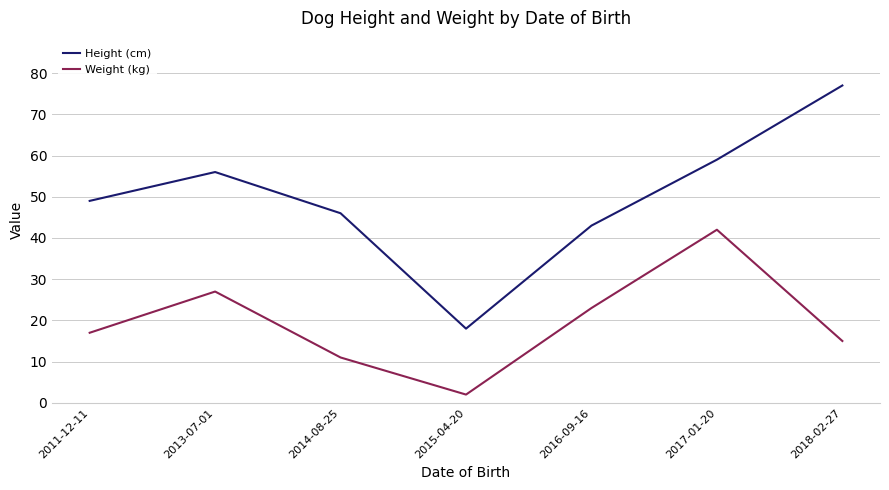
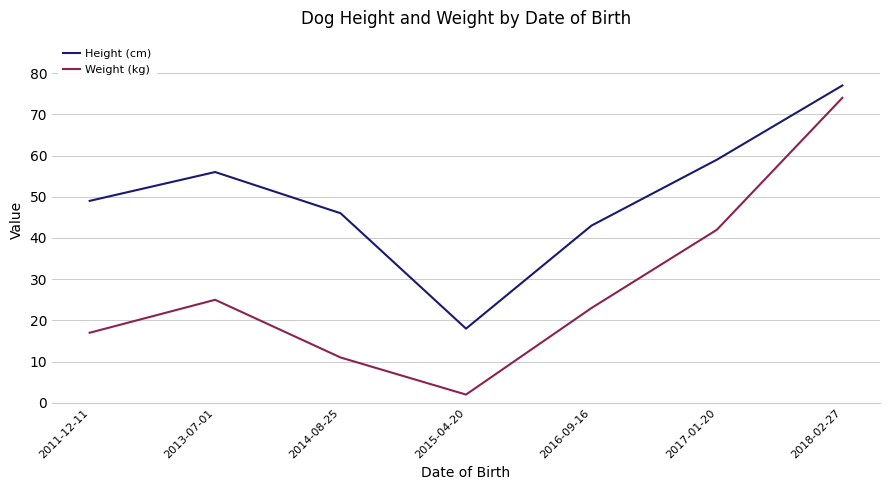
Weight (kg), 2013-07-01: 27 -> 25
Weight (kg), 2018-02-27: 15 -> 74
